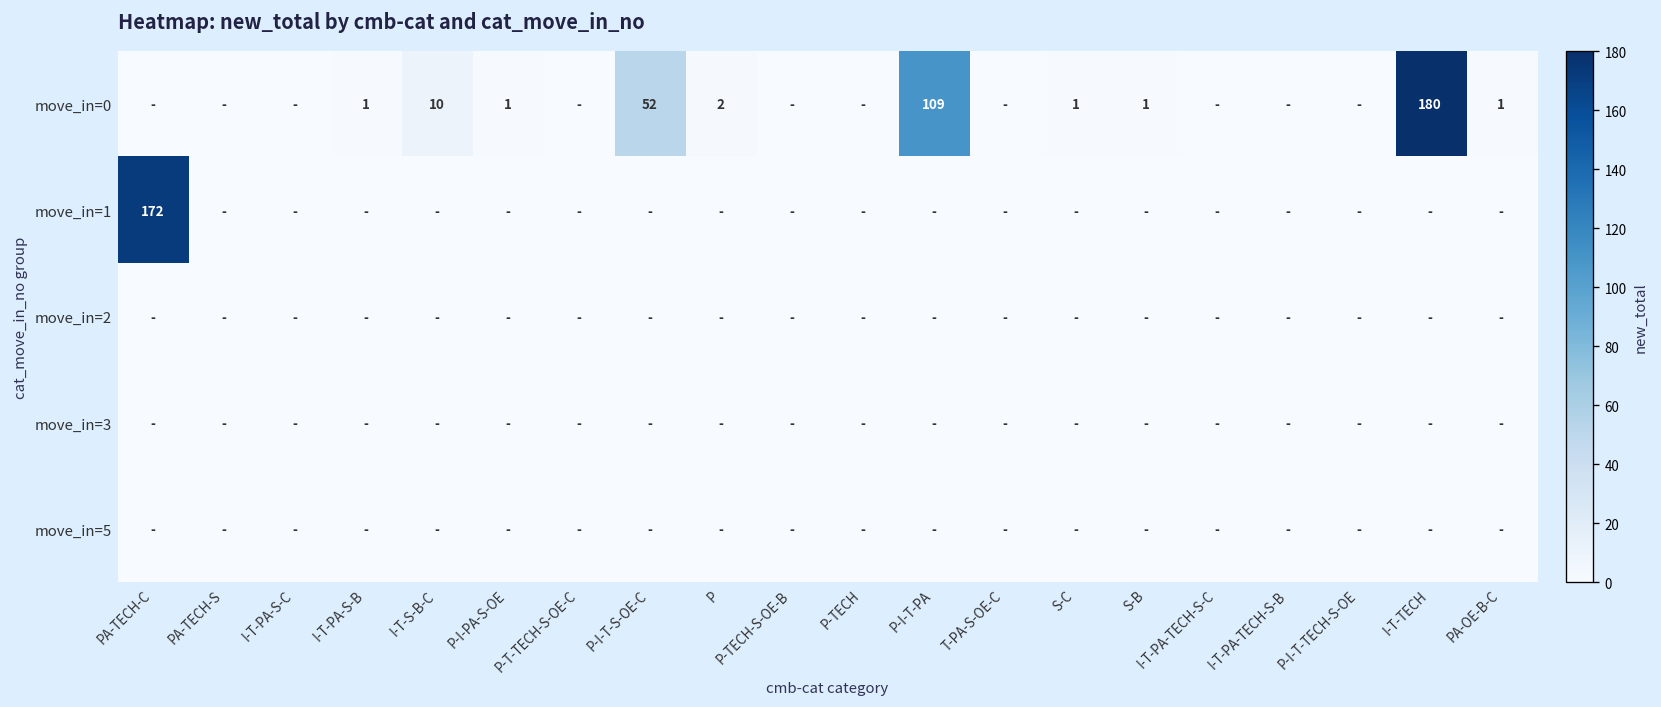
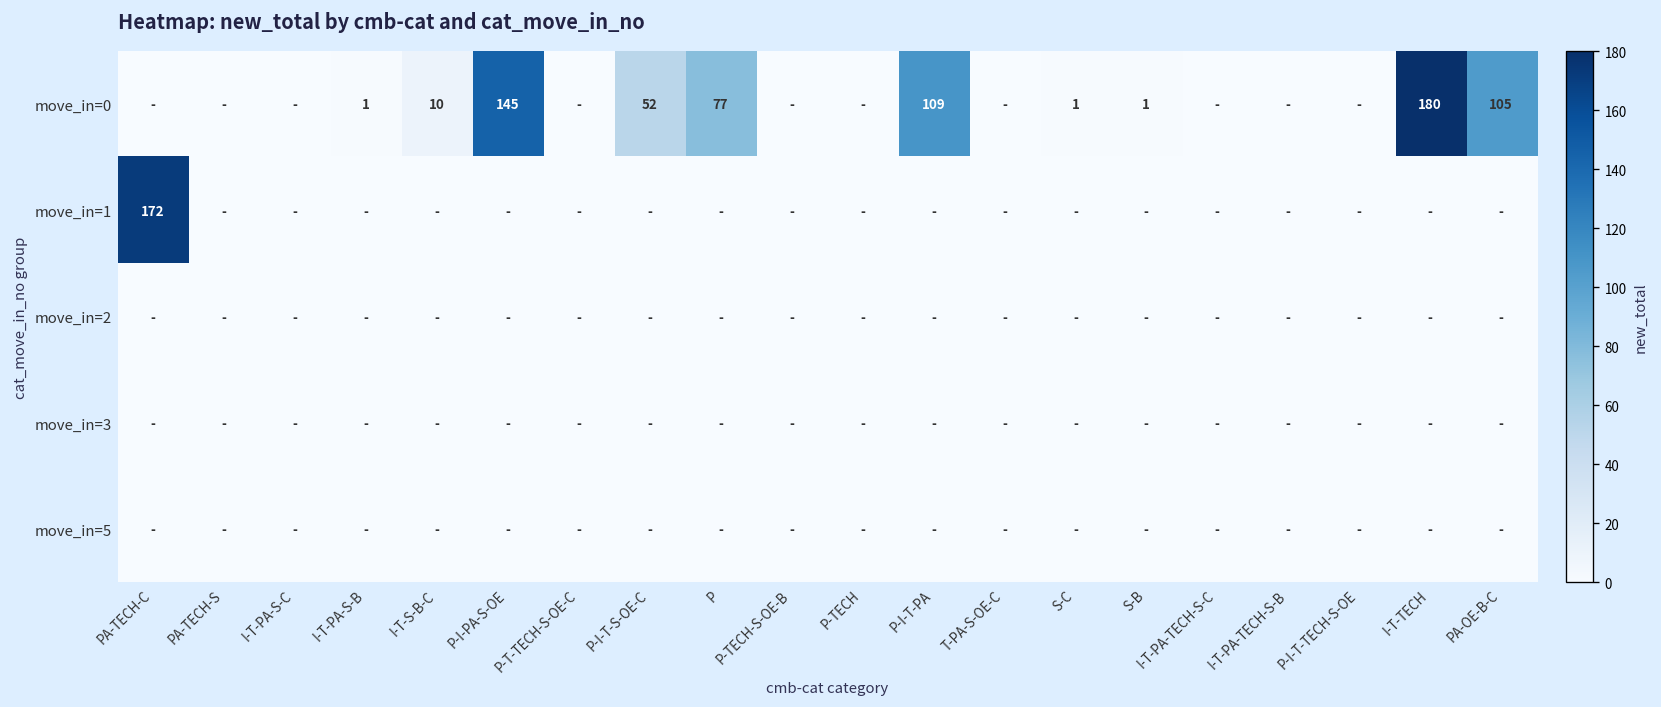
move_in=0, P-I-PA-S-OE: 1 -> 145
move_in=0, P: 2 -> 77
move_in=0, PA-OE-B-C: 1 -> 105
